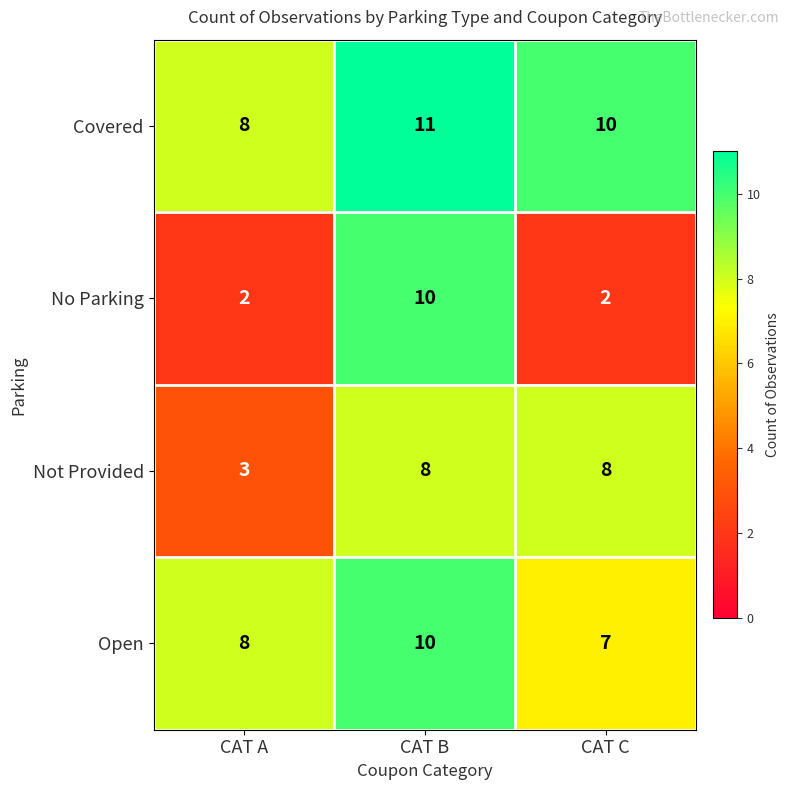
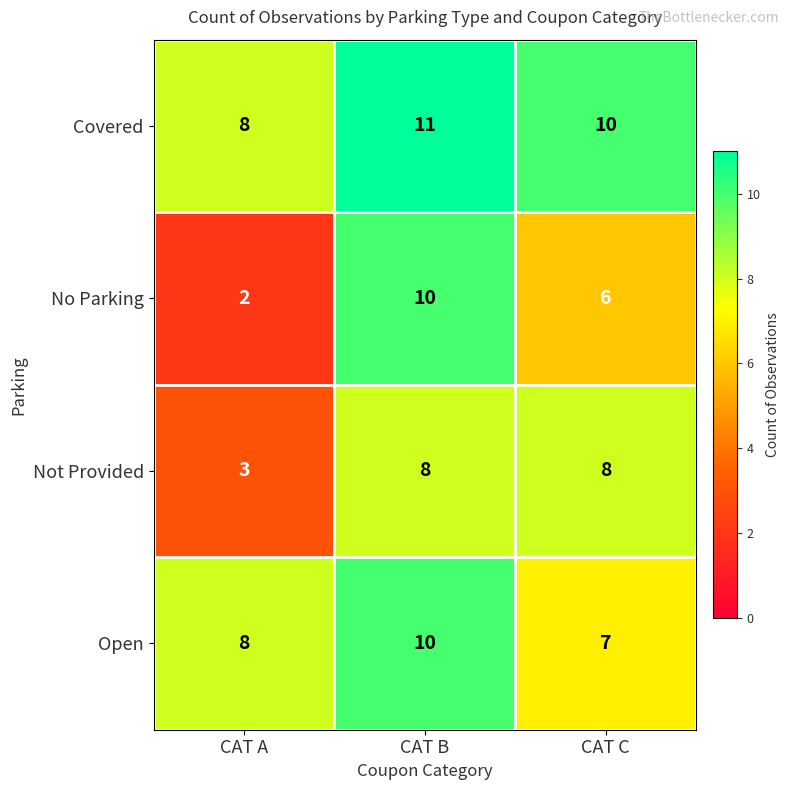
No Parking, CAT C: 2 -> 6
